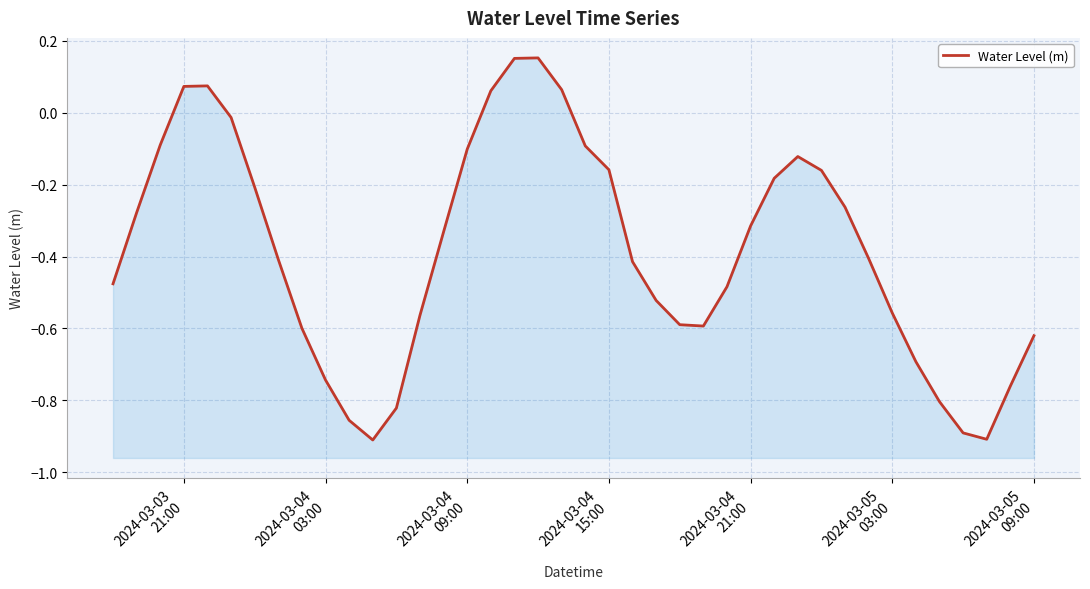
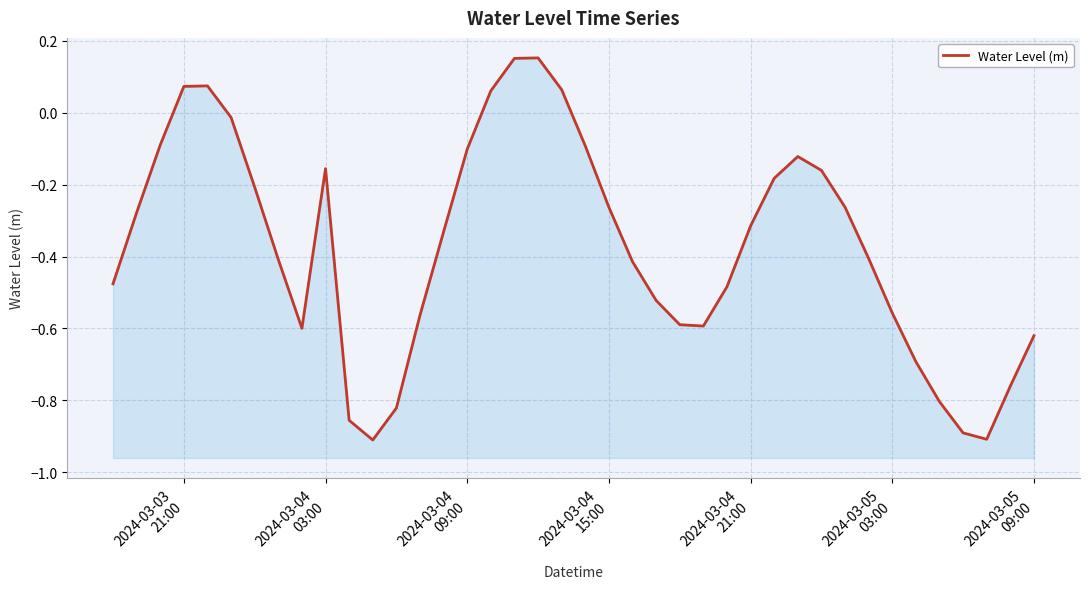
2024-03-04 03:00: -0.74 -> -0.16
2024-03-04 15:00: -0.16 -> -0.26
